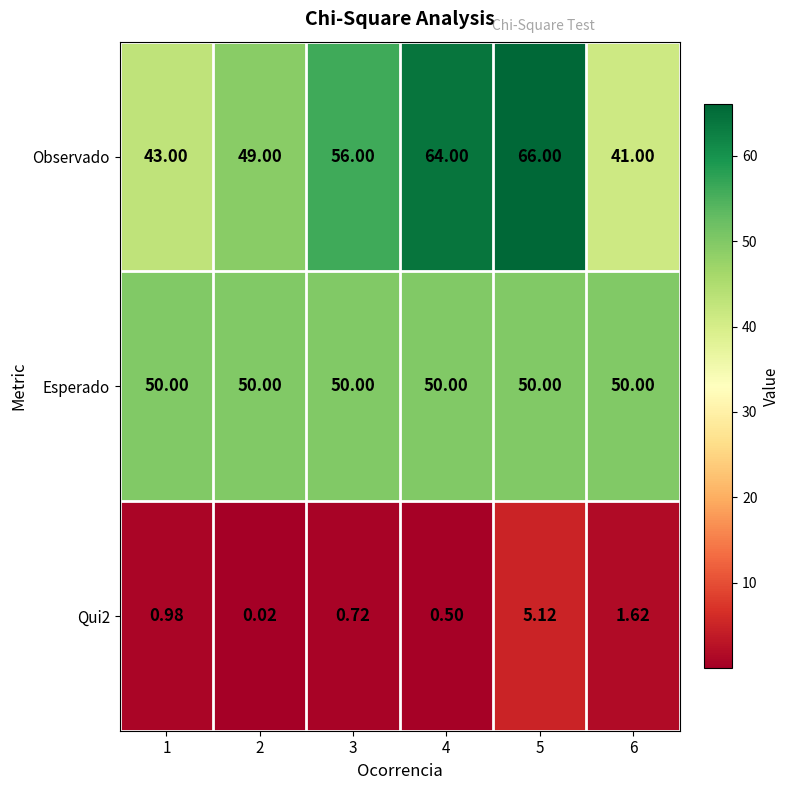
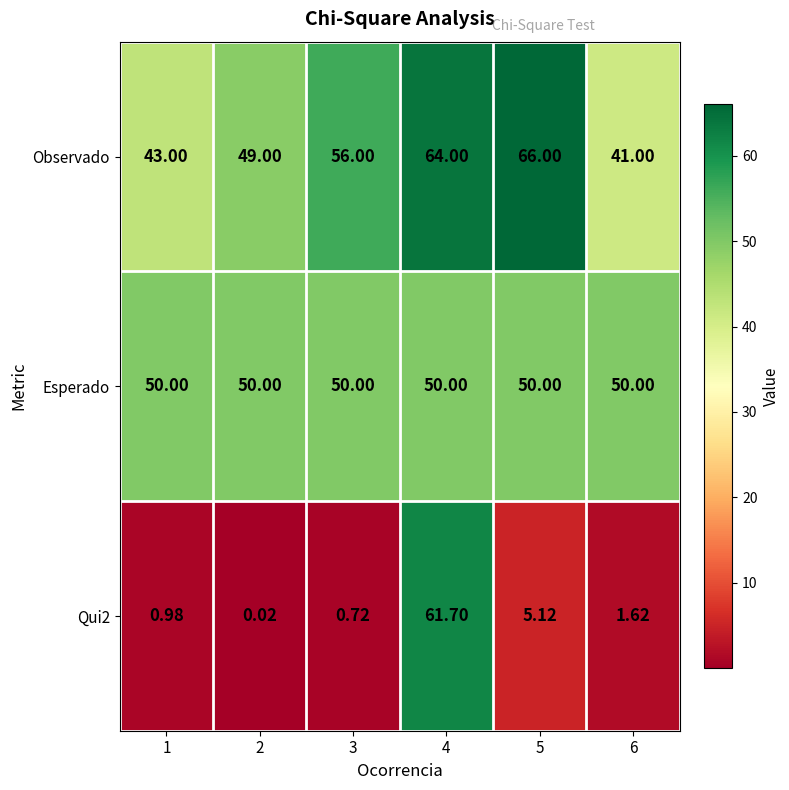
Qui2, 4: 0.50 -> 61.70
